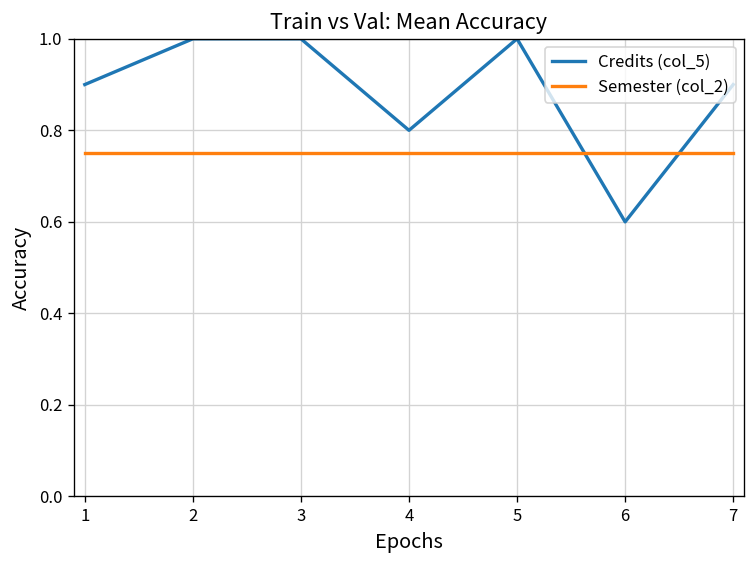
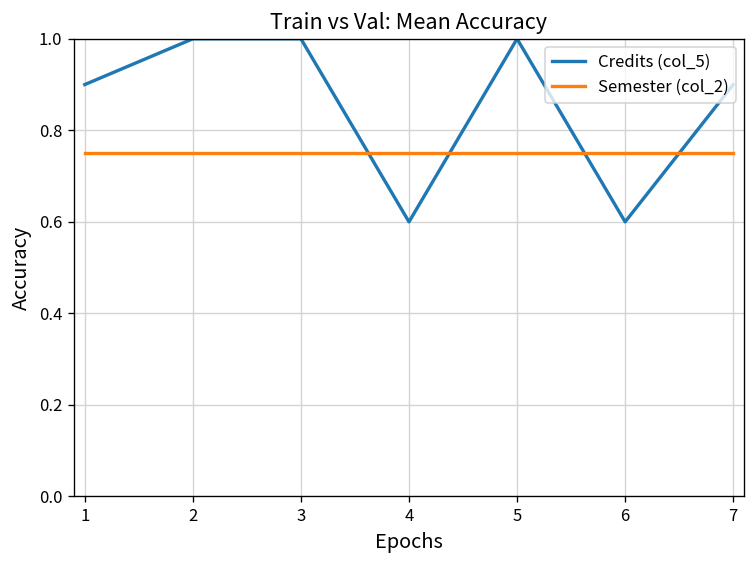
Credits (col_5), 4: 0.80 -> 0.60
